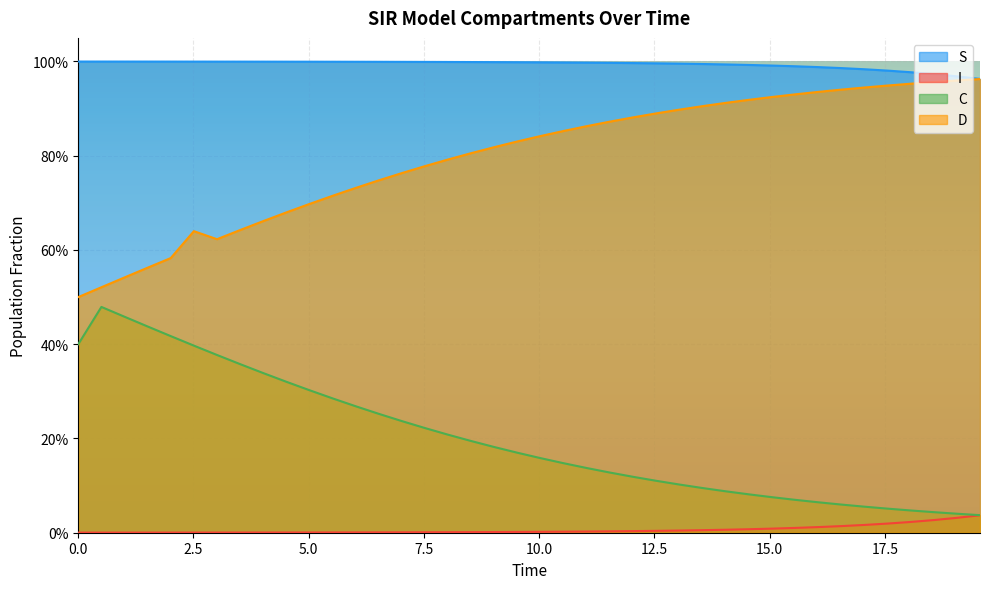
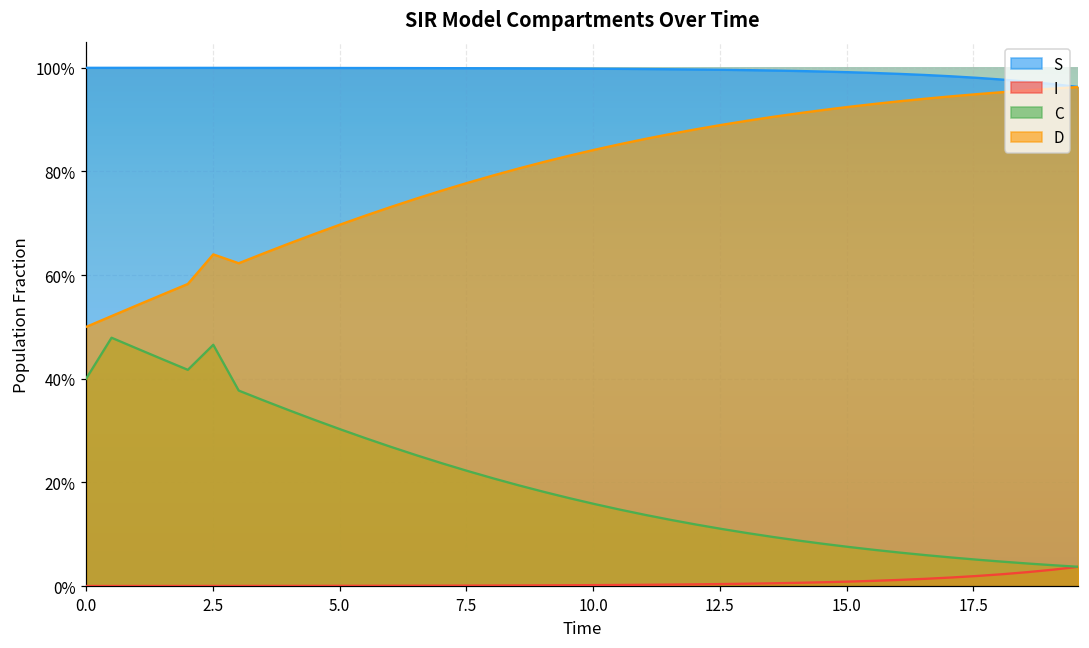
C, 2.5: 40% -> 47%
